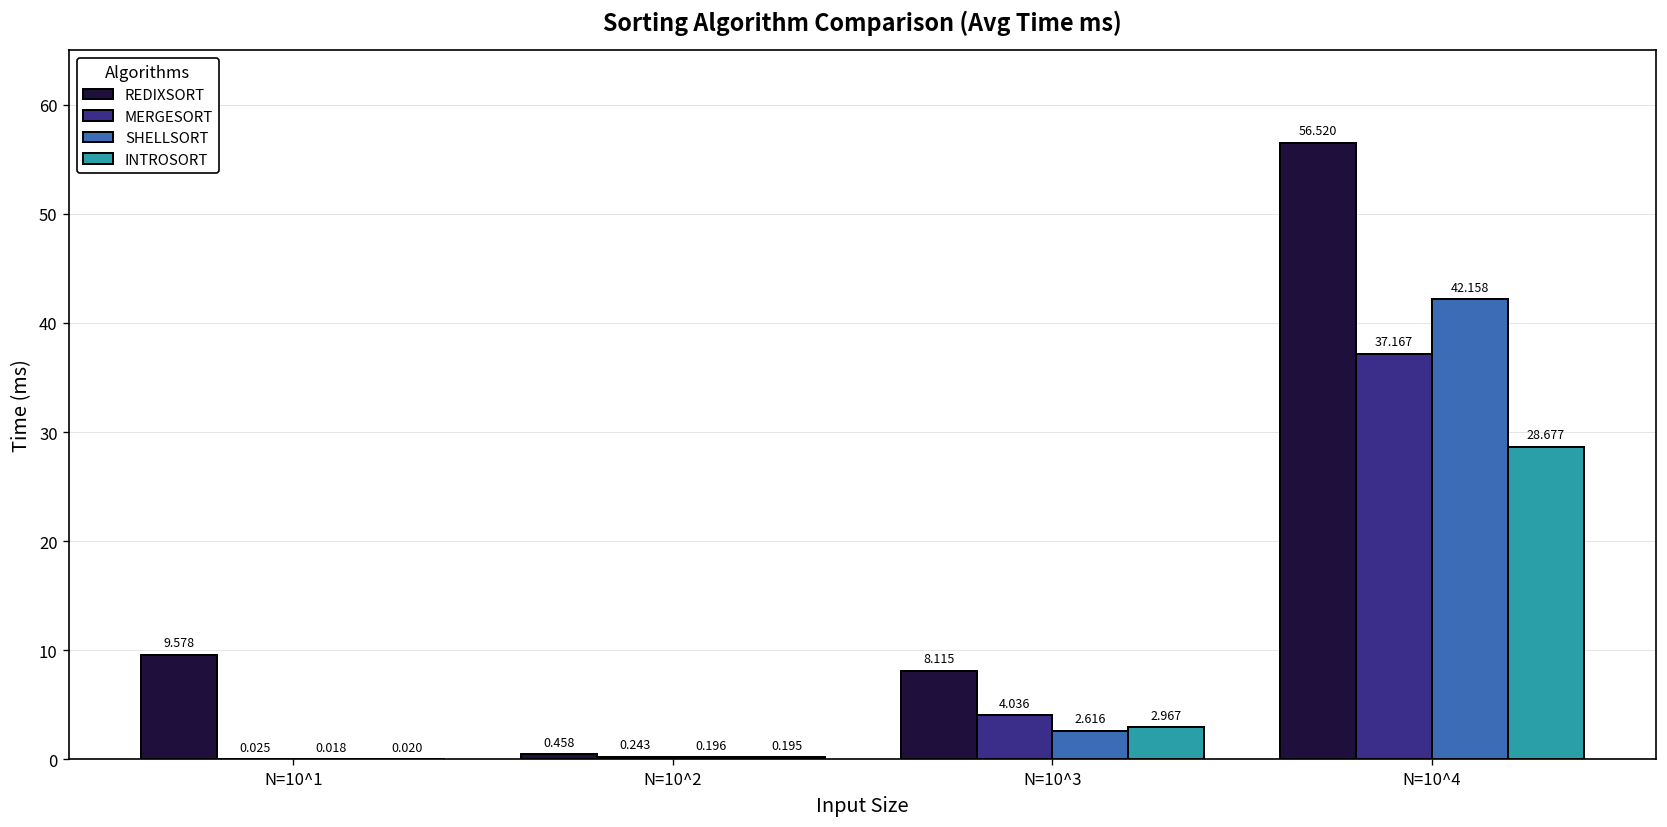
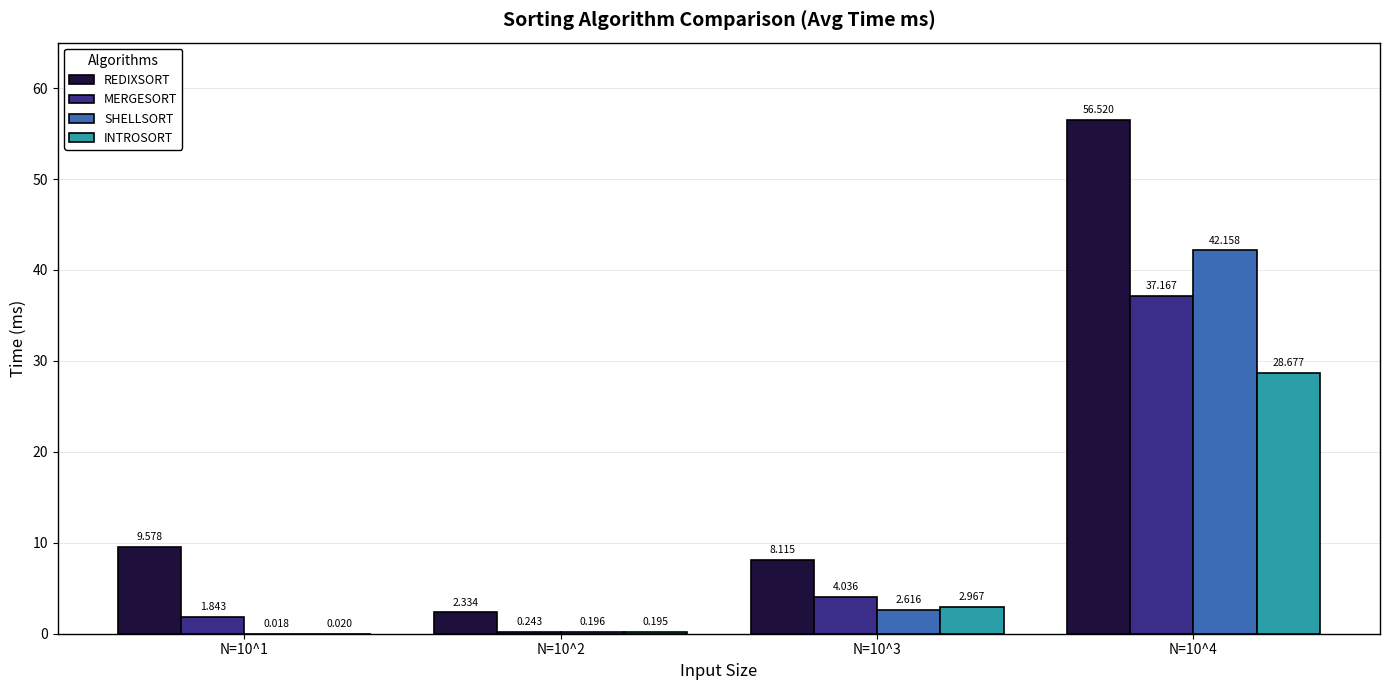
MERGESORT, N=10^1: 0.025 -> 1.843
REDIXSORT, N=10^2: 0.458 -> 2.334
